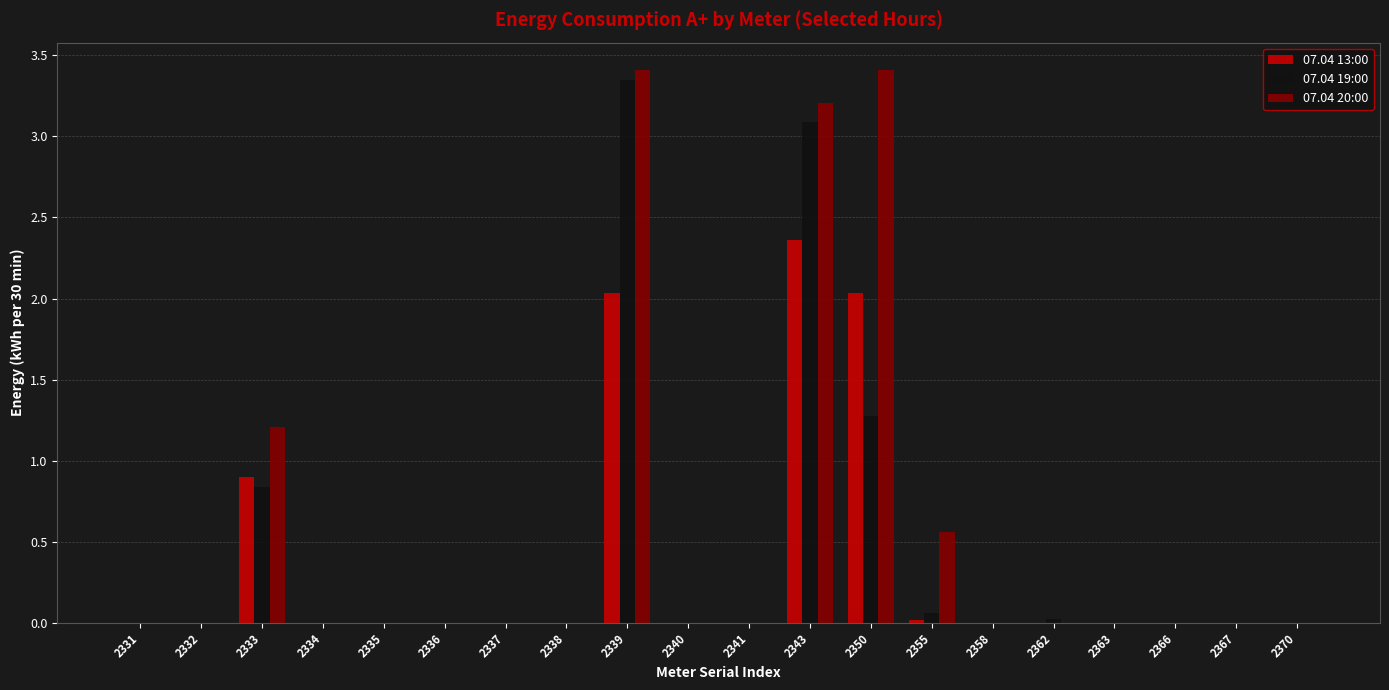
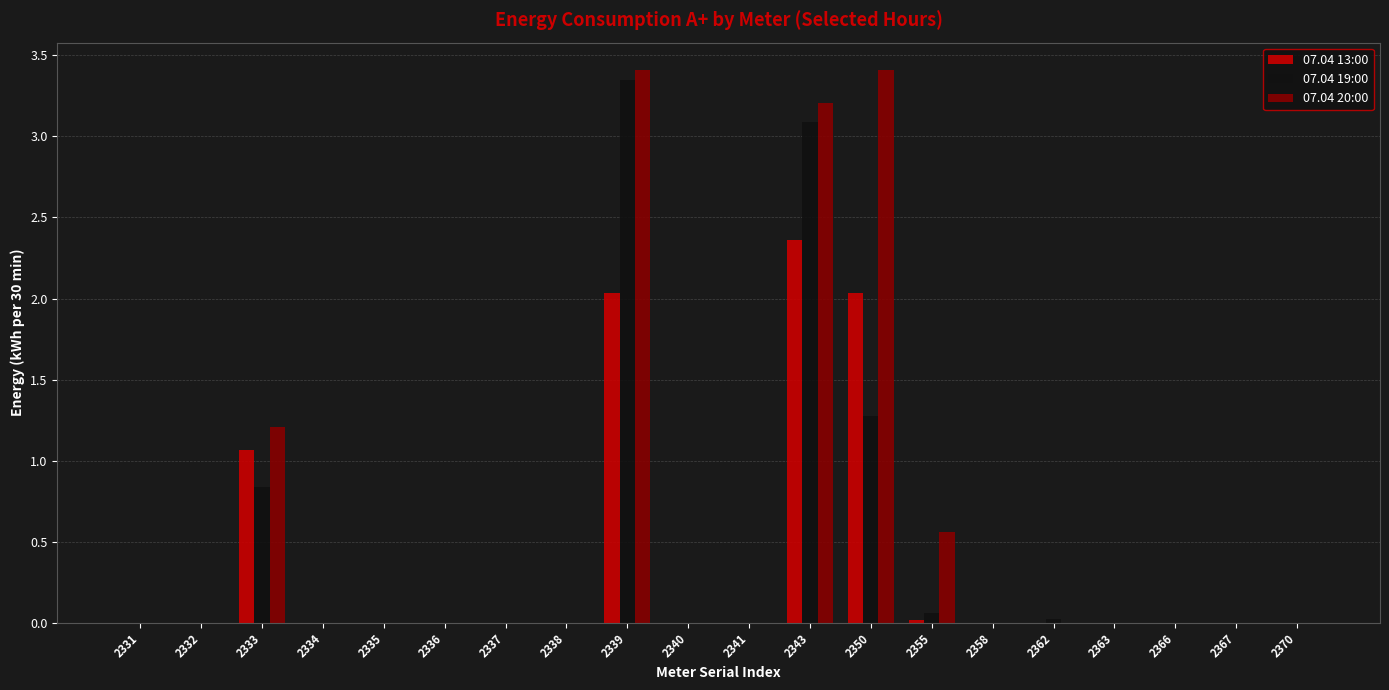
07.04 13:00, 2333: 0.90 -> 1.07
